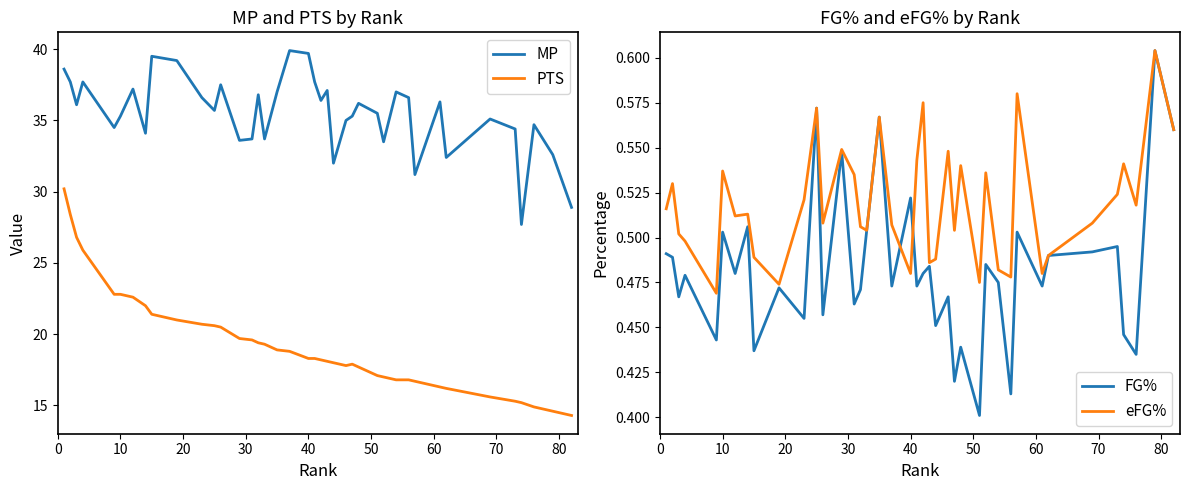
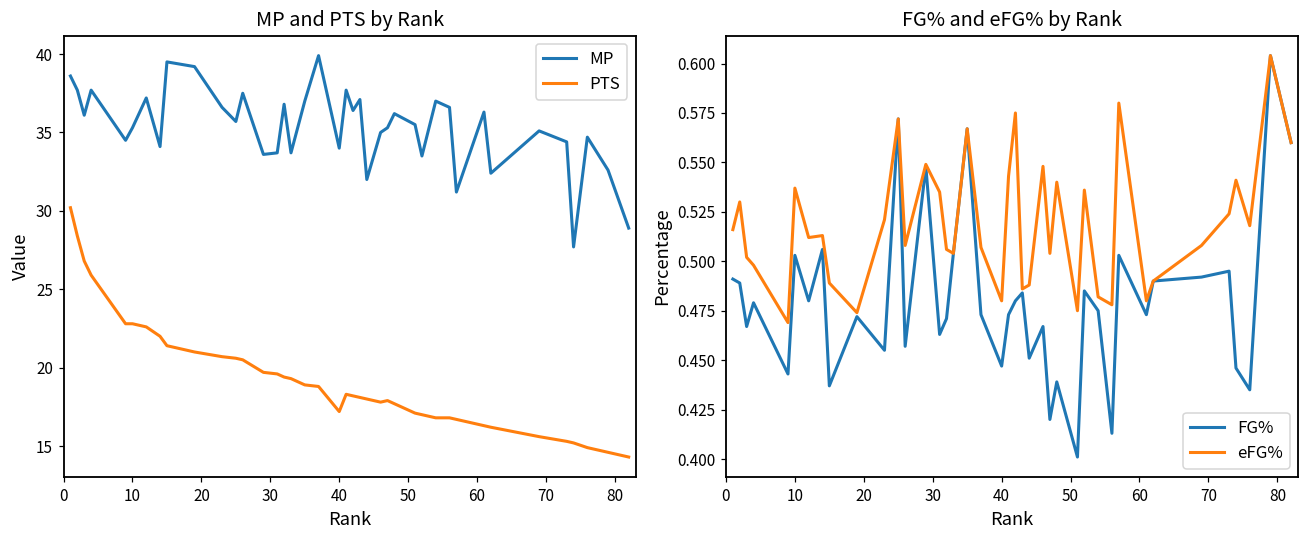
MP and PTS by Rank, MP, 40: 39.7 -> 34.0
MP and PTS by Rank, PTS, 40: 18.3 -> 17.2
FG% and eFG% by Rank, FG%, 40: 0.522 -> 0.447
